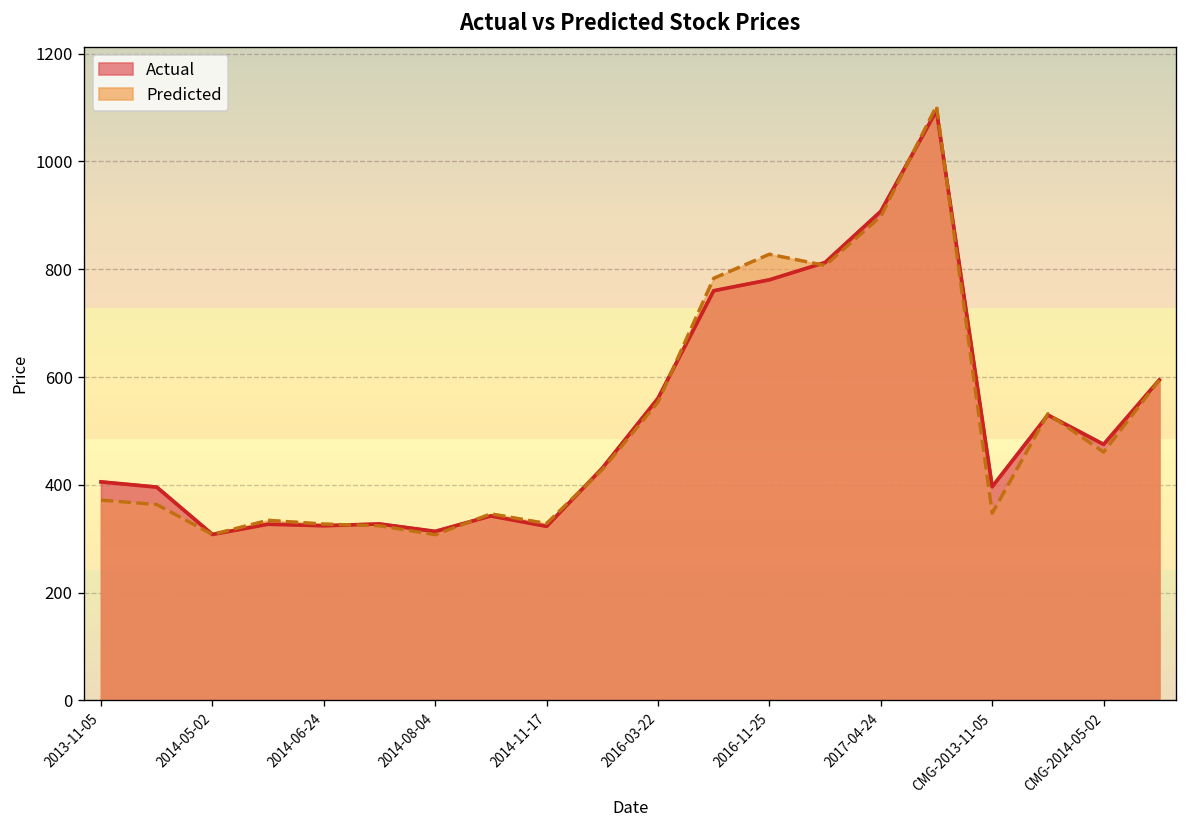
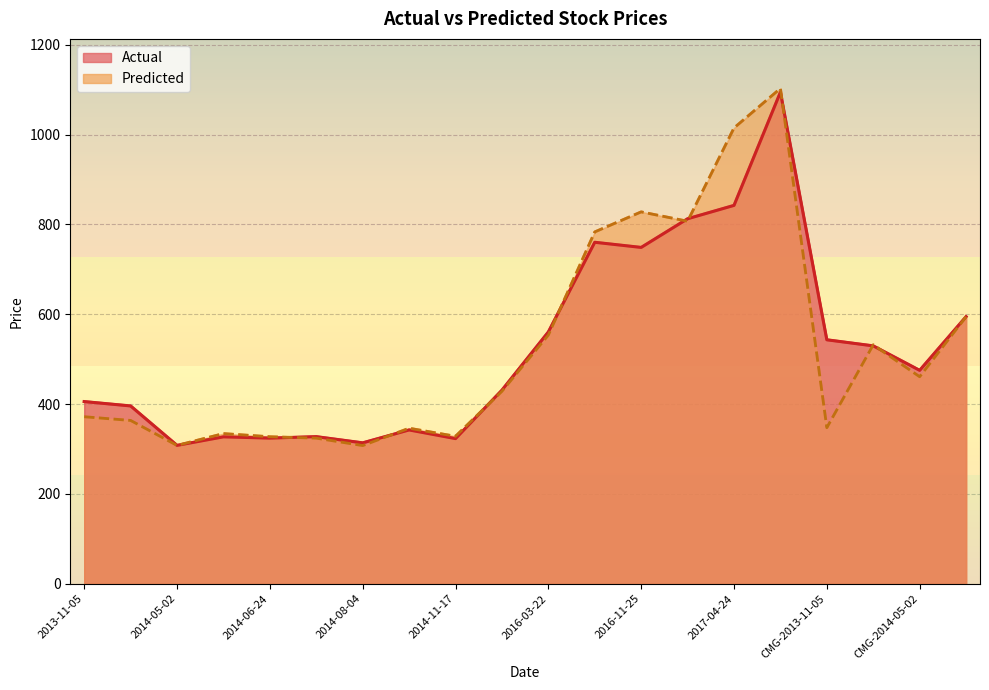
Actual, 2016-11-25: 780 -> 750
Actual, 2017-04-24: 910 -> 840
Predicted, 2017-04-24: 900 -> 1010
Actual, CMG-2013-11-05: 400 -> 540
